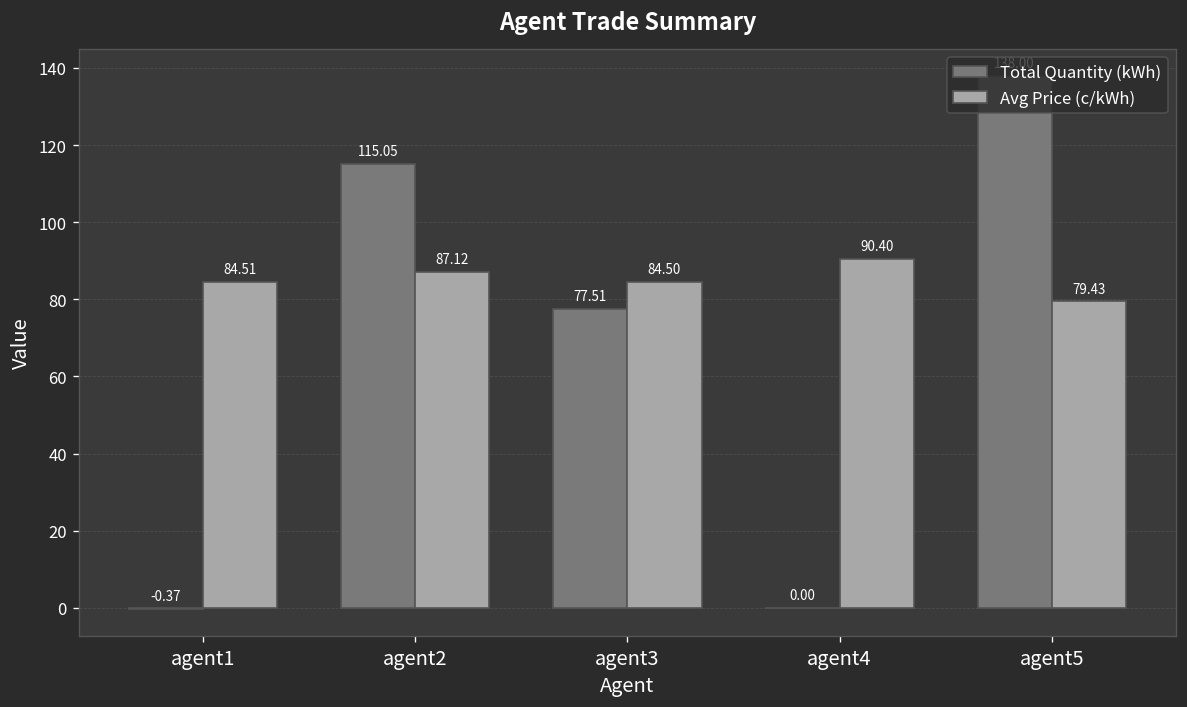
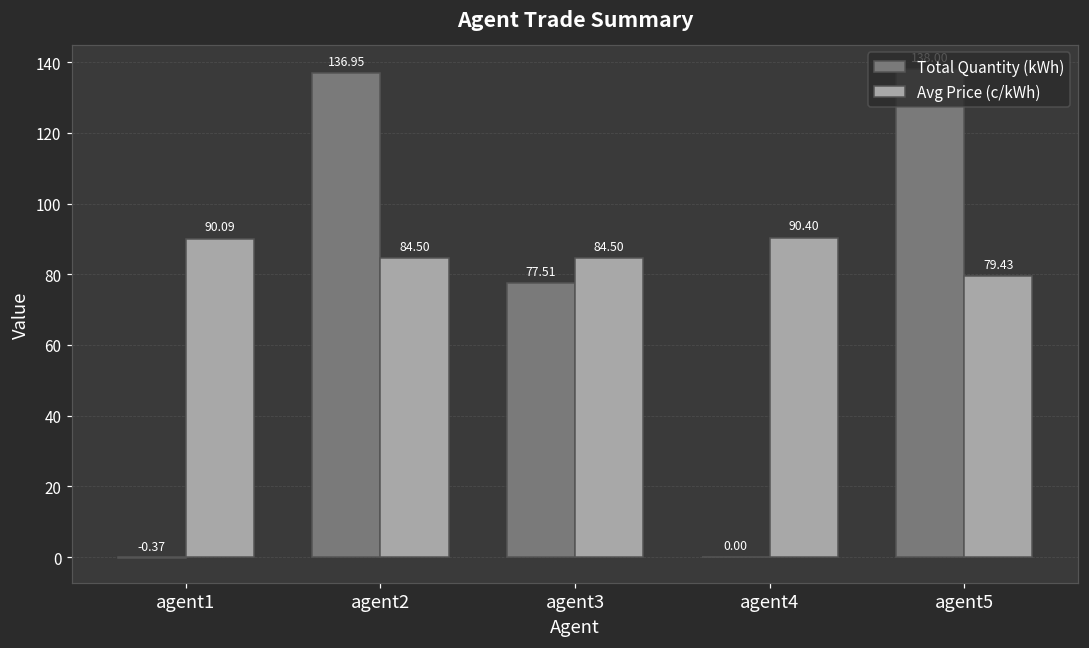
Avg Price (c/kWh), agent1: 84.51 -> 90.09
Total Quantity (kWh), agent2: 115.05 -> 136.95
Avg Price (c/kWh), agent2: 87.12 -> 84.50
